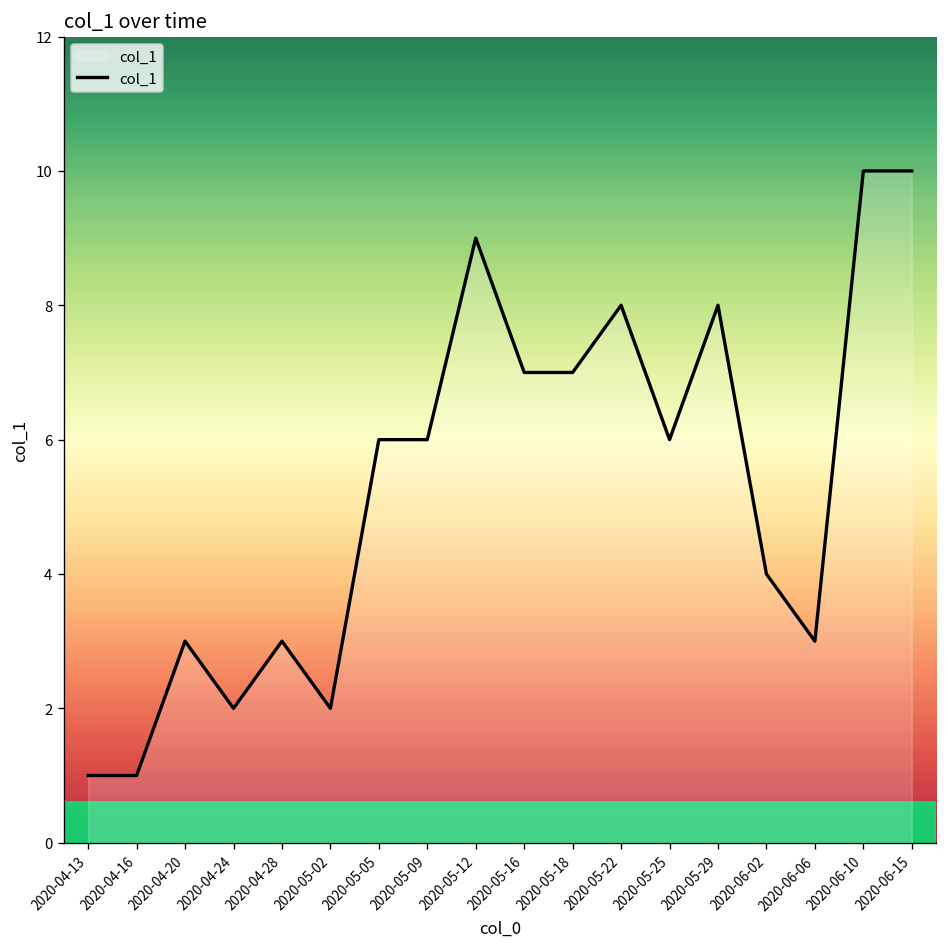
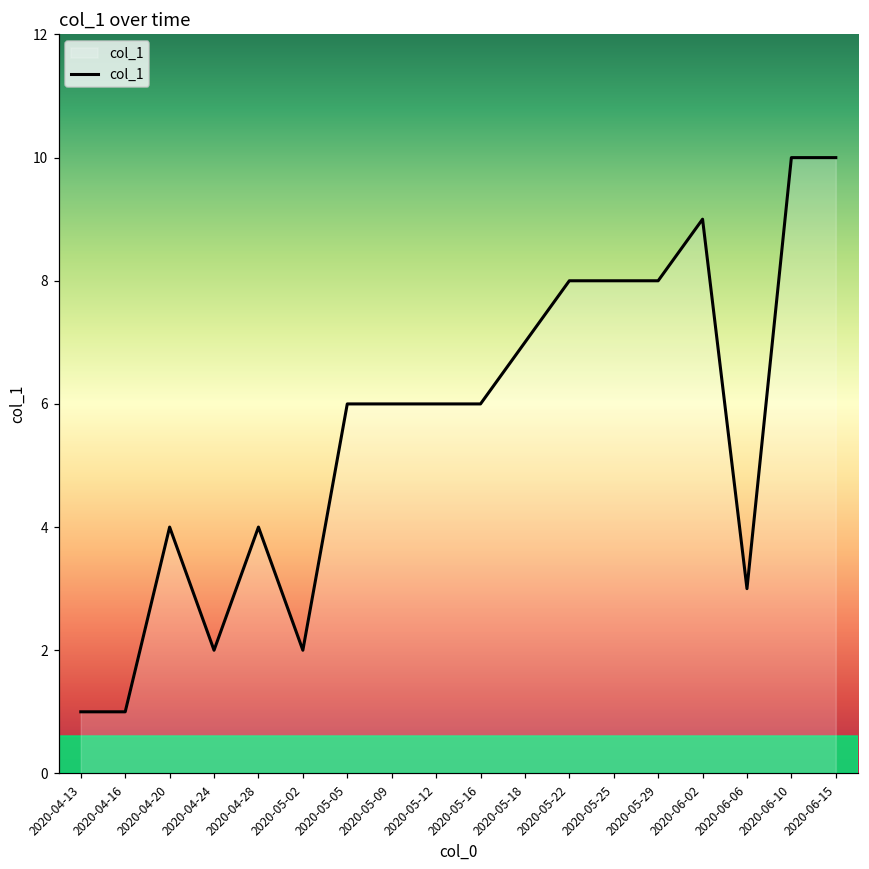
2020-04-20: 3 -> 4
2020-04-28: 3 -> 4
2020-05-12: 9 -> 6
2020-05-16: 7 -> 6
2020-05-25: 6 -> 8
2020-06-02: 4 -> 9
